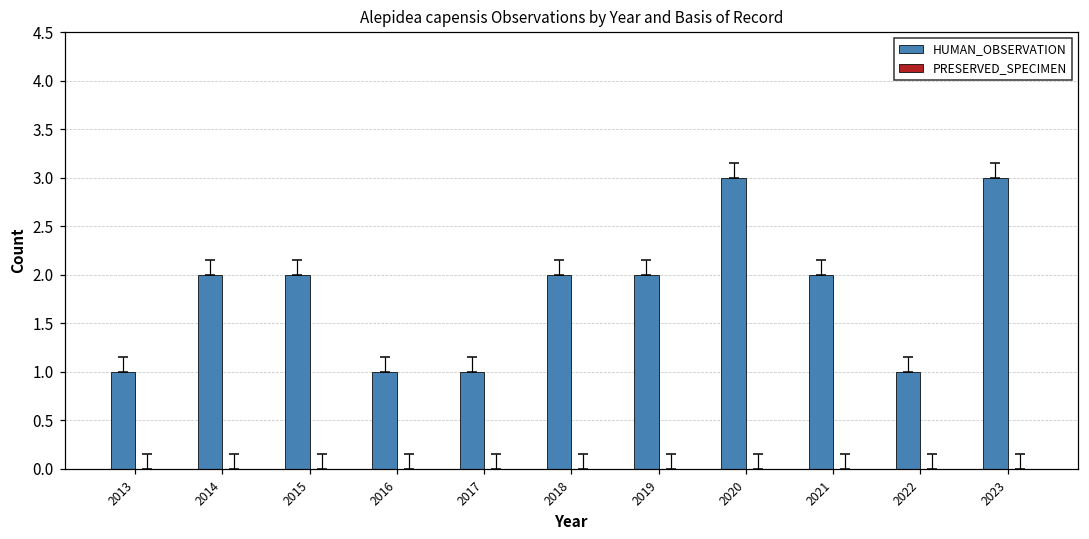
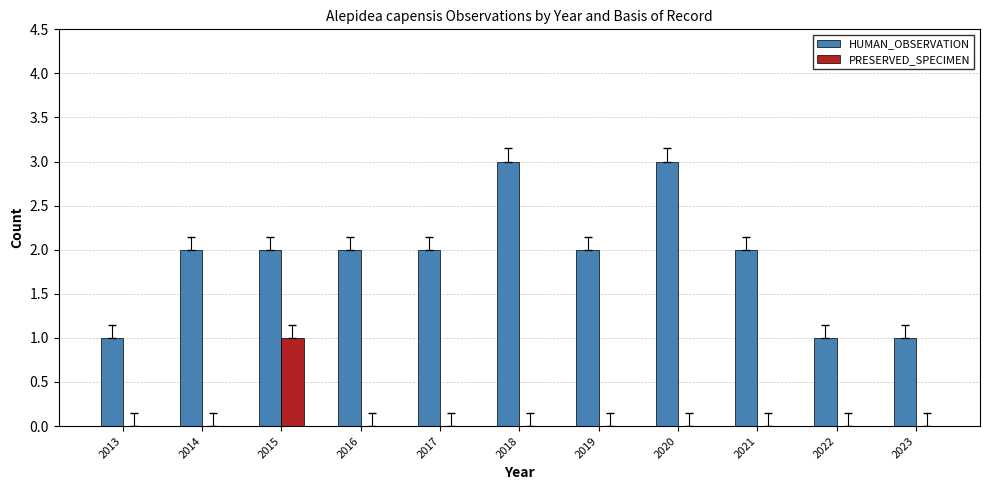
PRESERVED_SPECIMEN, 2015: 0 -> 1
HUMAN_OBSERVATION, 2016: 1 -> 2
HUMAN_OBSERVATION, 2017: 1 -> 2
HUMAN_OBSERVATION, 2018: 2 -> 3
HUMAN_OBSERVATION, 2023: 3 -> 1
